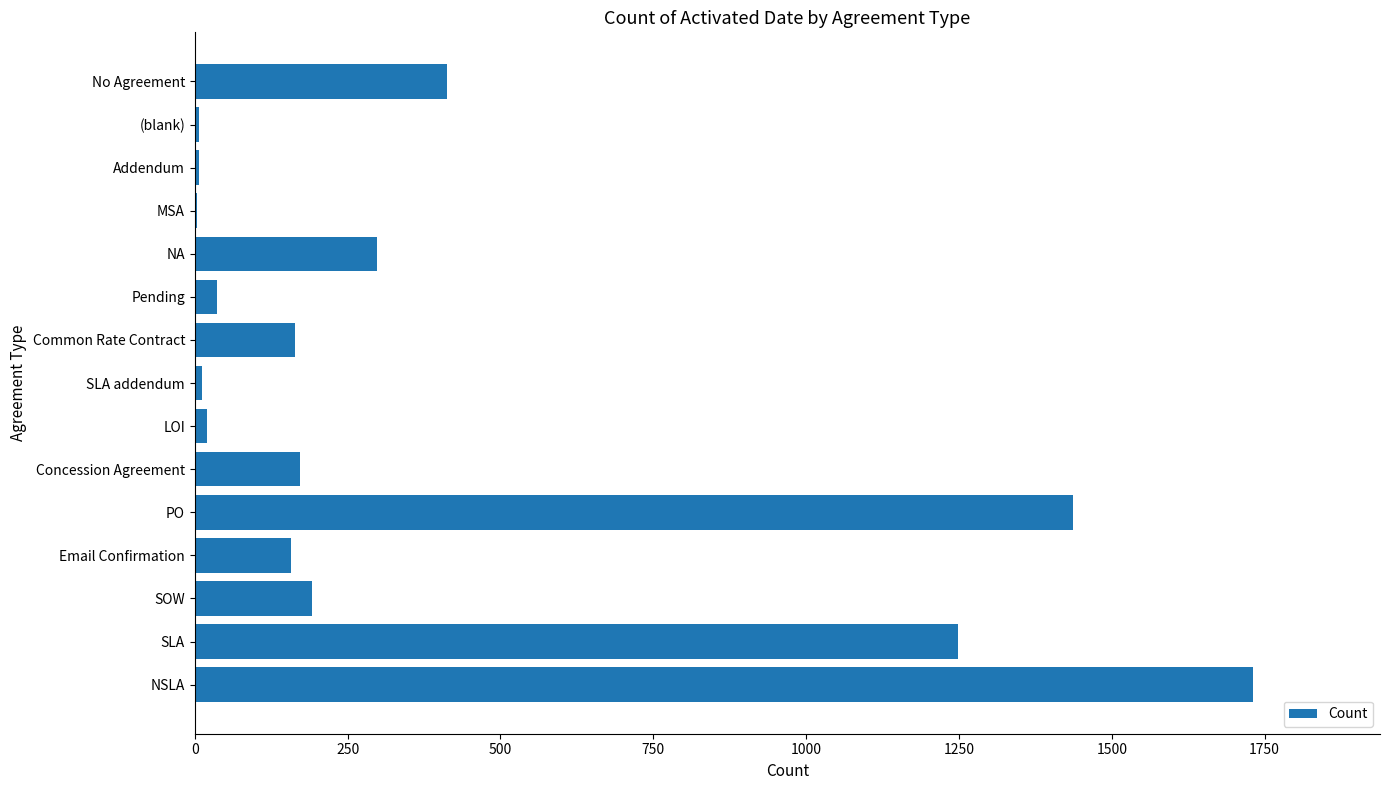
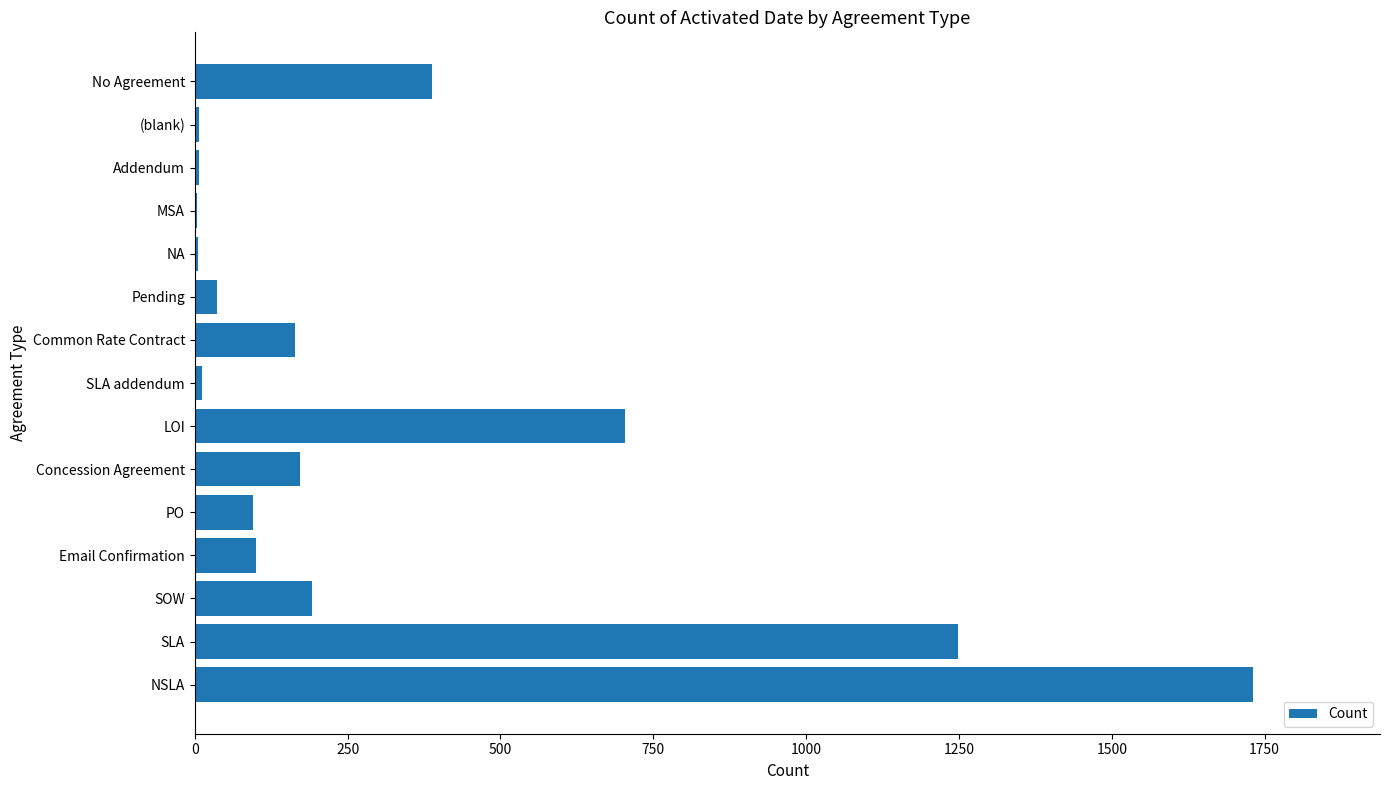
No Agreement: 410 -> 390
NA: 300 -> 10
LOI: 20 -> 700
PO: 1440 -> 100
Email Confirmation: 160 -> 100
